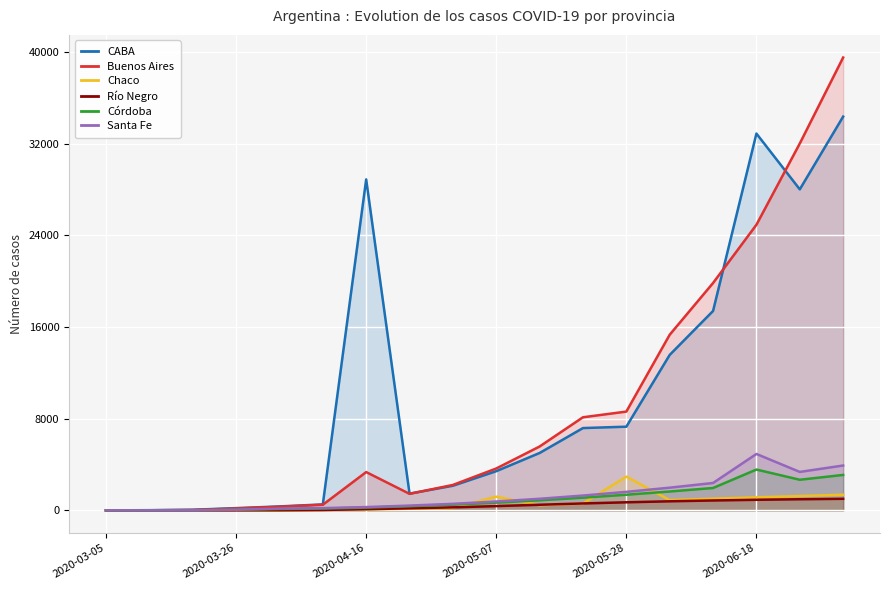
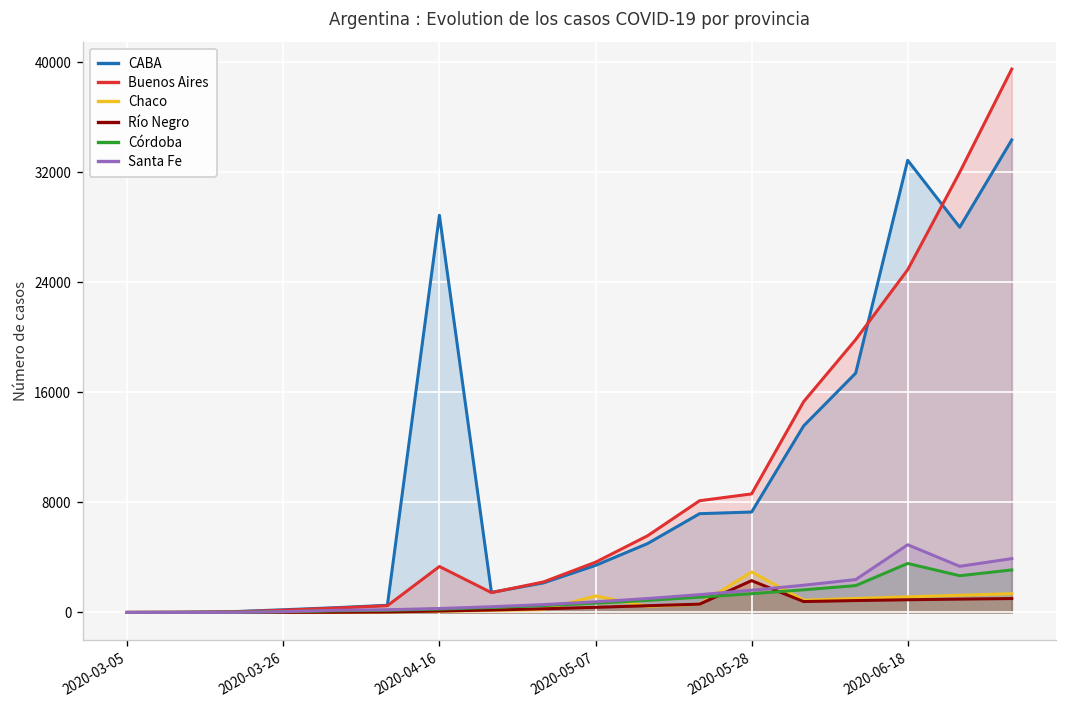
Río Negro, 2020-05-28: 700 -> 2300
